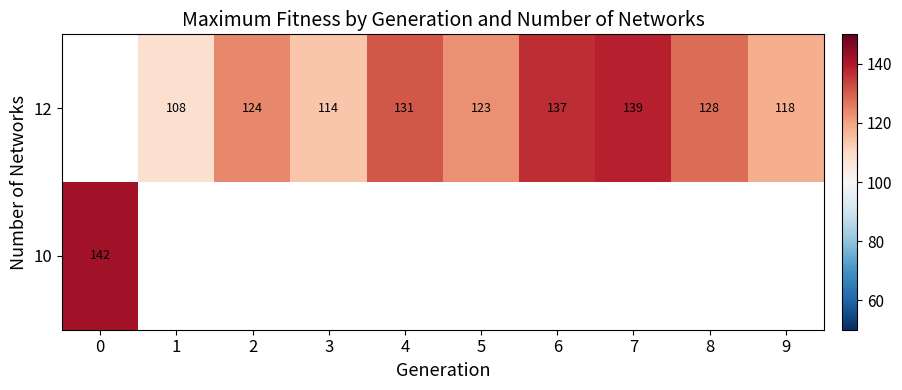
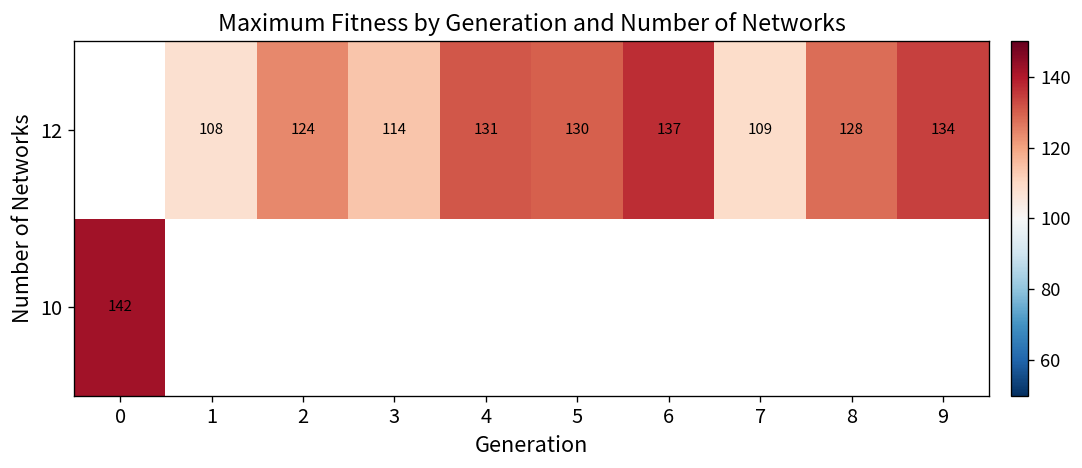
12, 5: 123 -> 130
12, 7: 139 -> 109
12, 9: 118 -> 134
